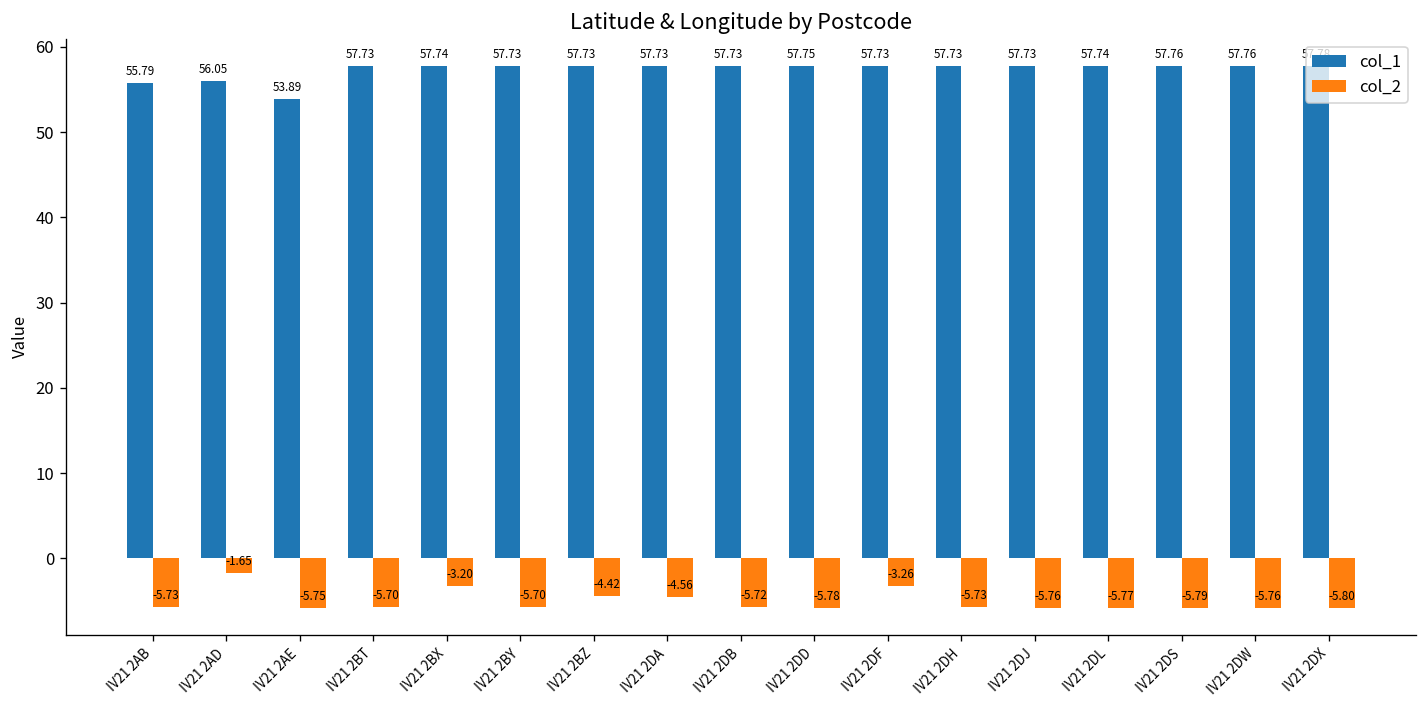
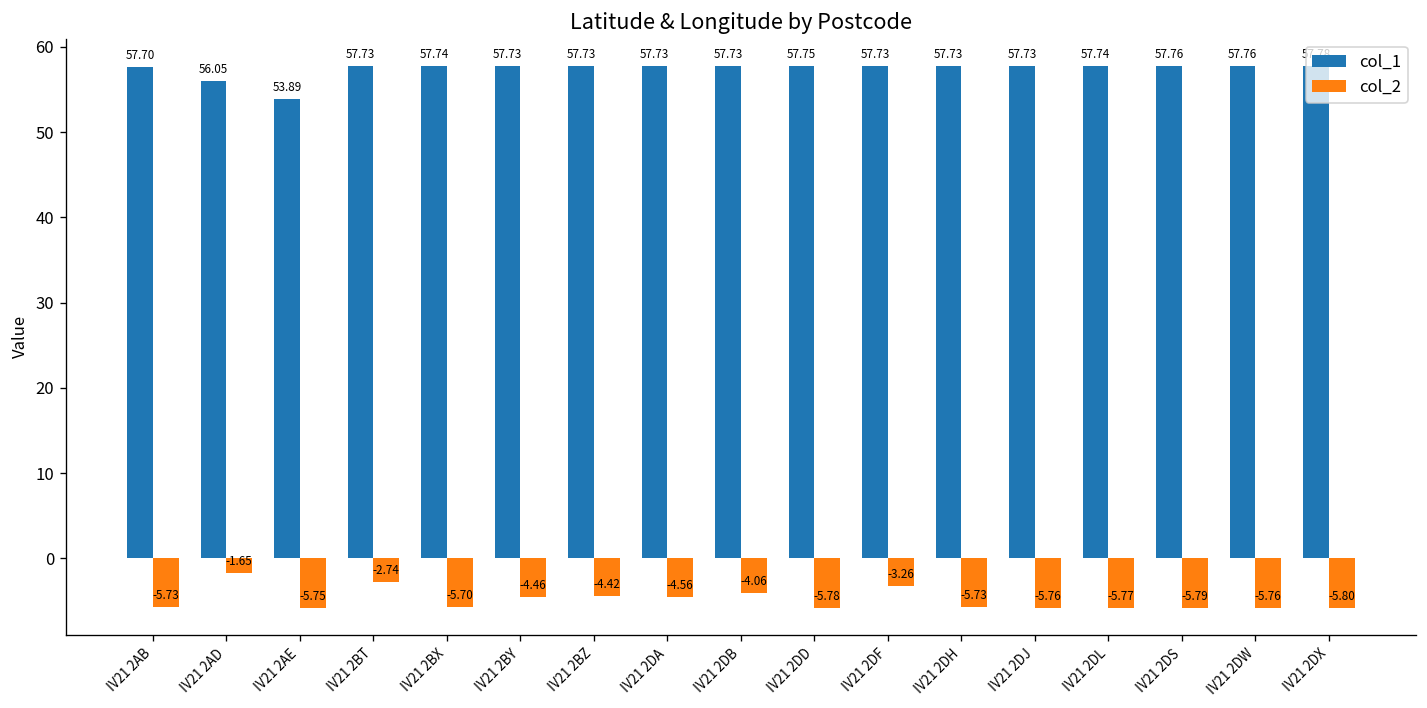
col_1, IV21 2AB: 55.79 -> 57.70
col_2, IV21 2BT: -5.70 -> -2.74
col_2, IV21 2BX: -3.20 -> -5.70
col_2, IV21 2BY: -5.70 -> -4.46
col_2, IV21 2DB: -5.72 -> -4.06
